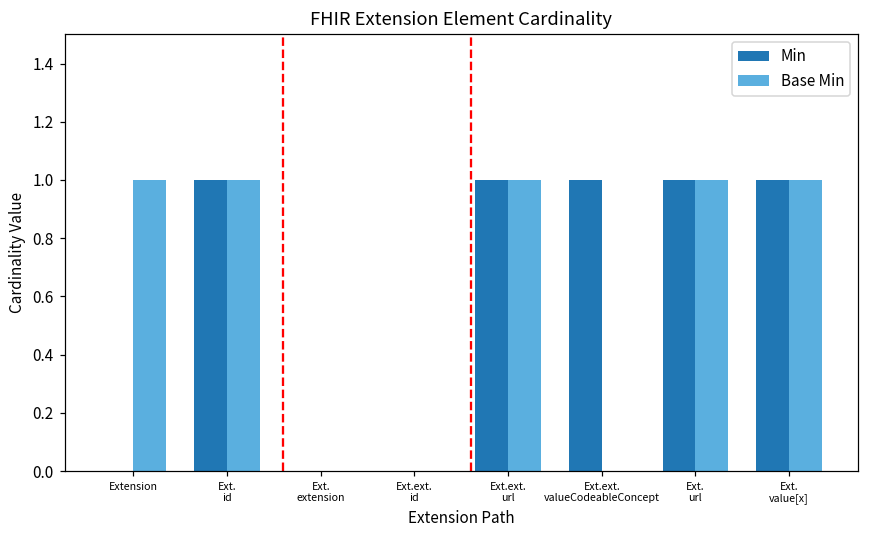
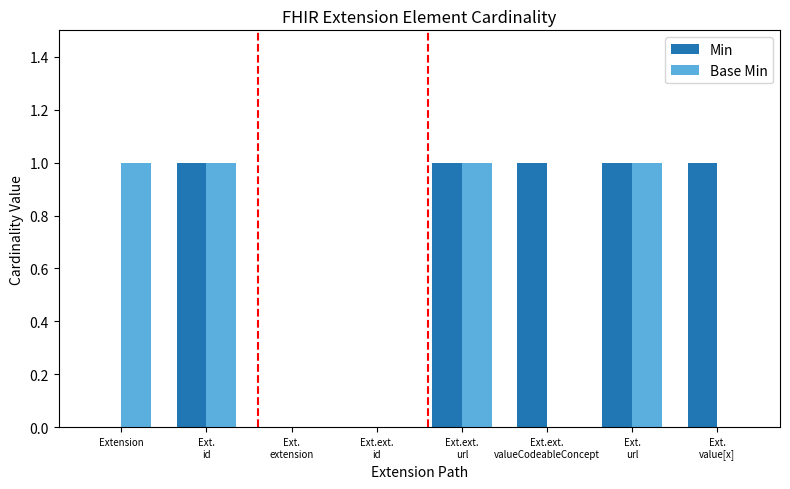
Base Min, Ext. value[x]: 1 -> 0
